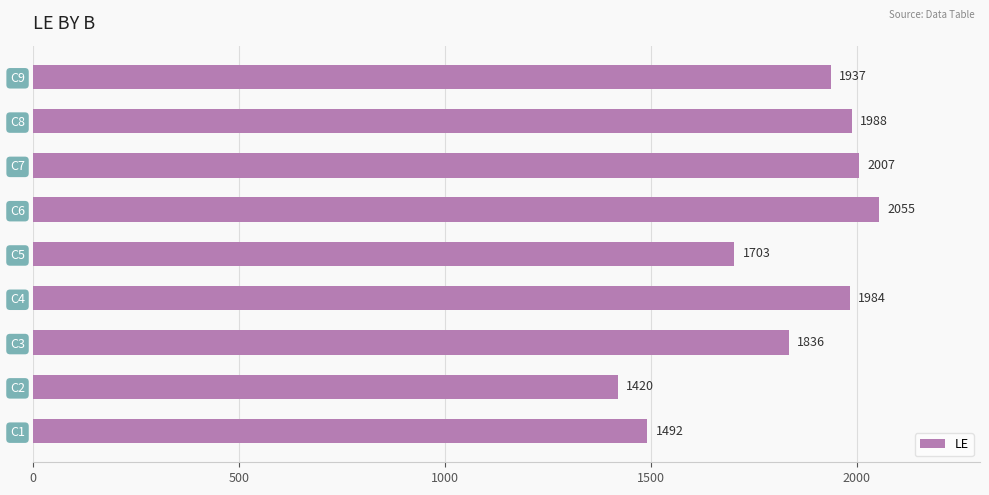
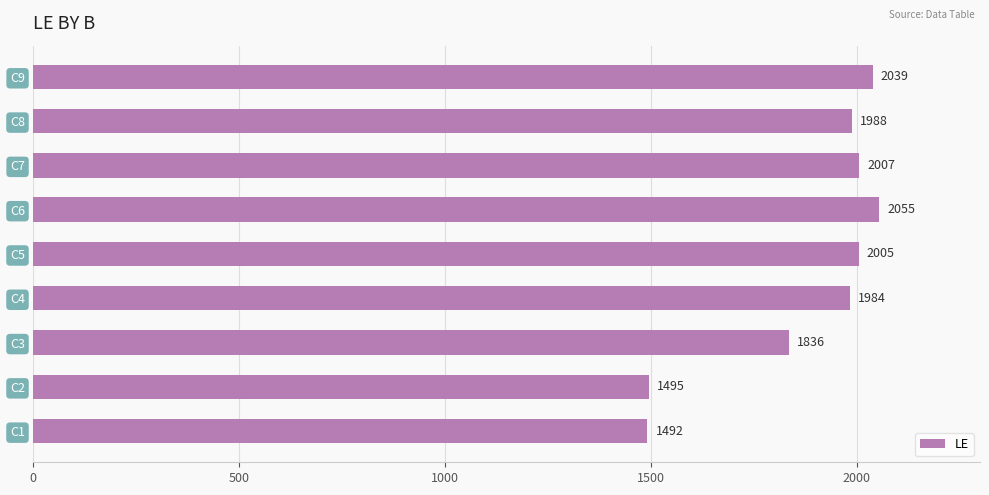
C9: 1937 -> 2039
C5: 1703 -> 2005
C2: 1420 -> 1495
